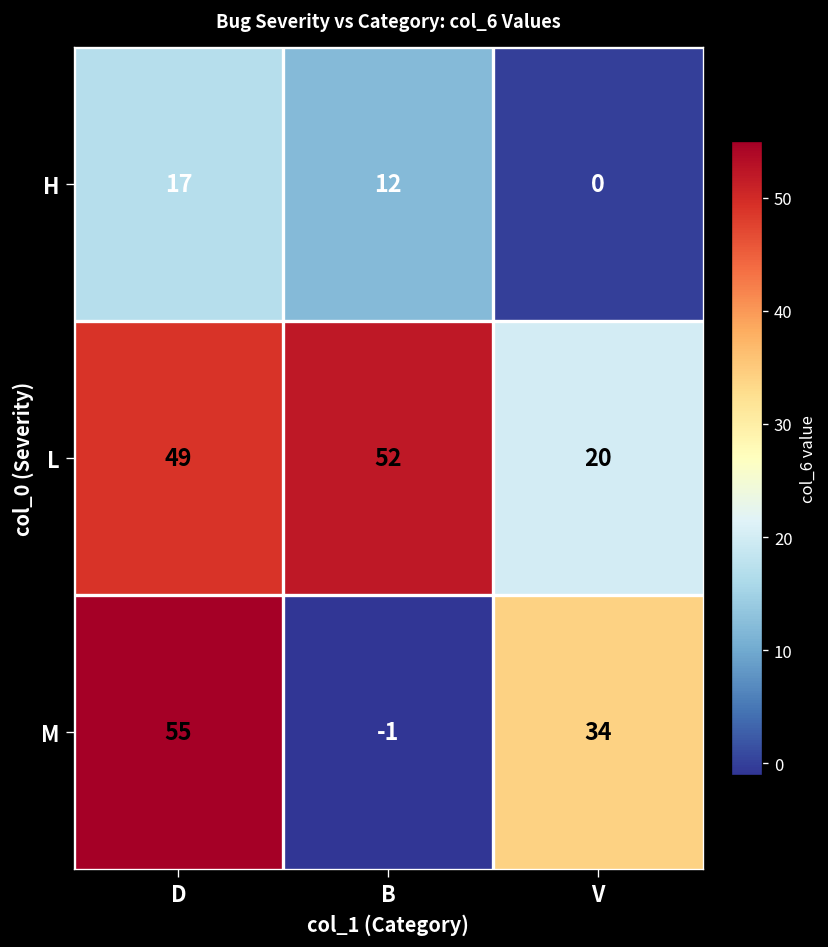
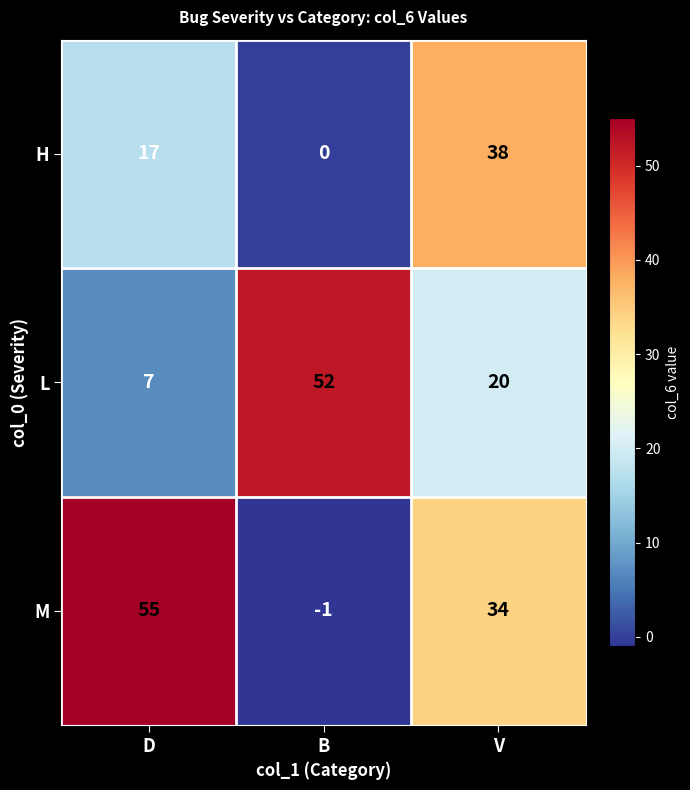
H, B: 12 -> 0
H, V: 0 -> 38
L, D: 49 -> 7
